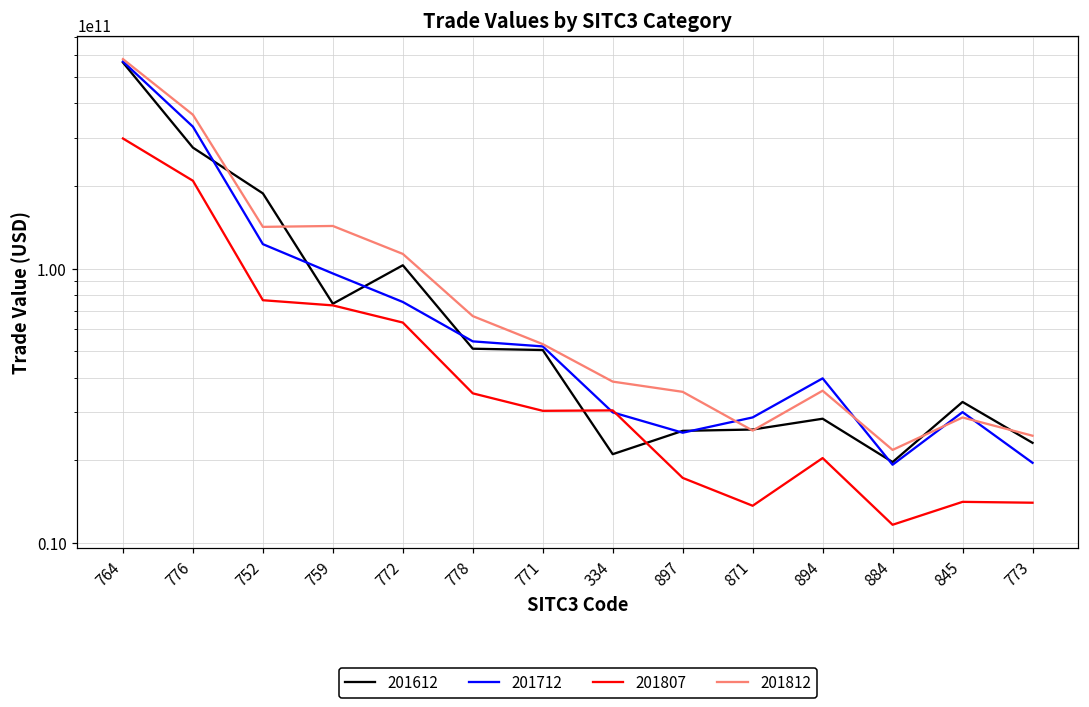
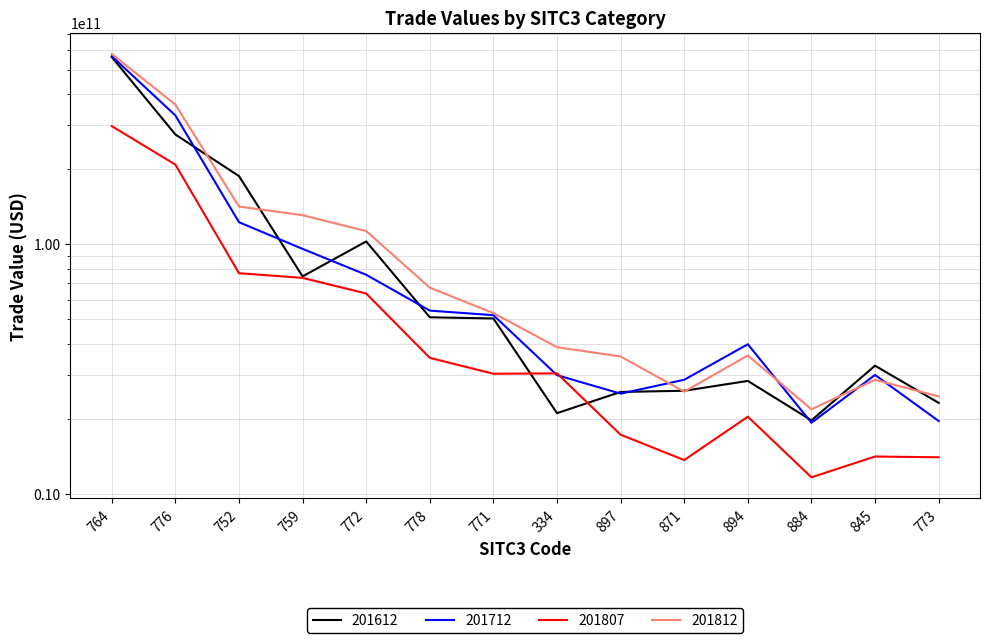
201812, 759: 140000000000 -> 130000000000
